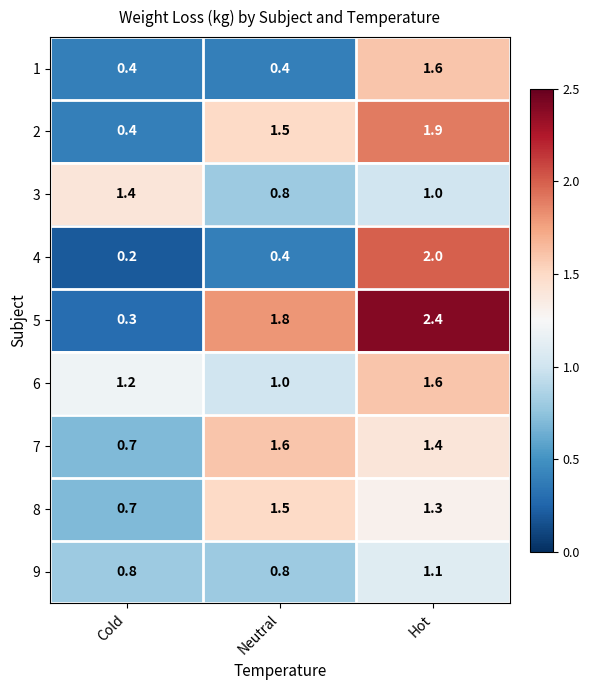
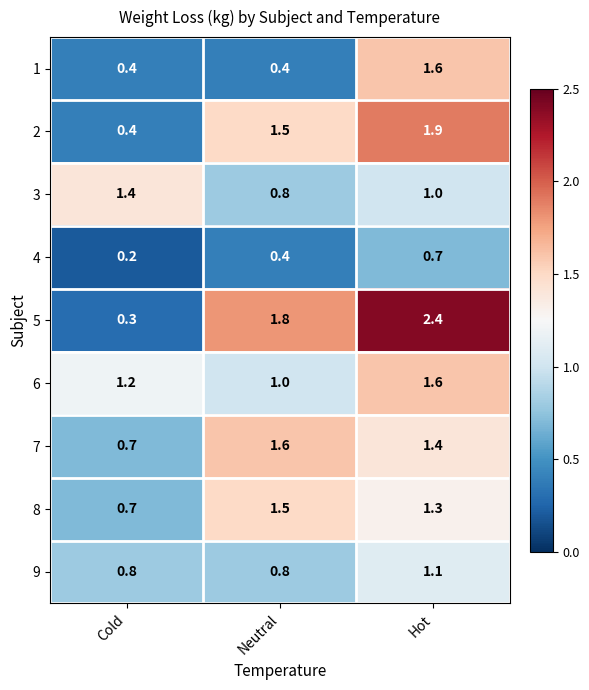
4, Hot: 2.0 -> 0.7
